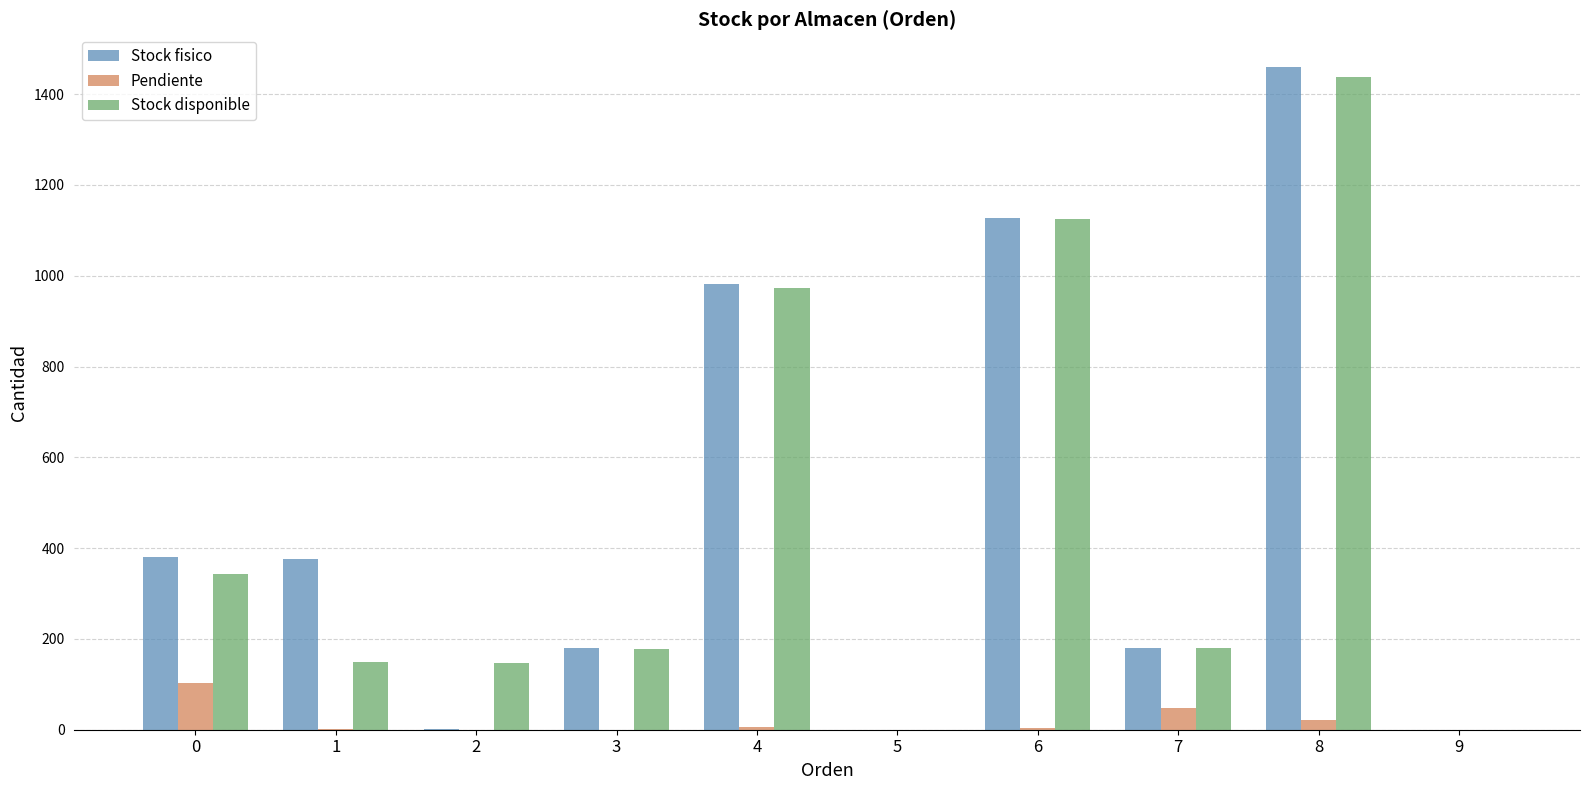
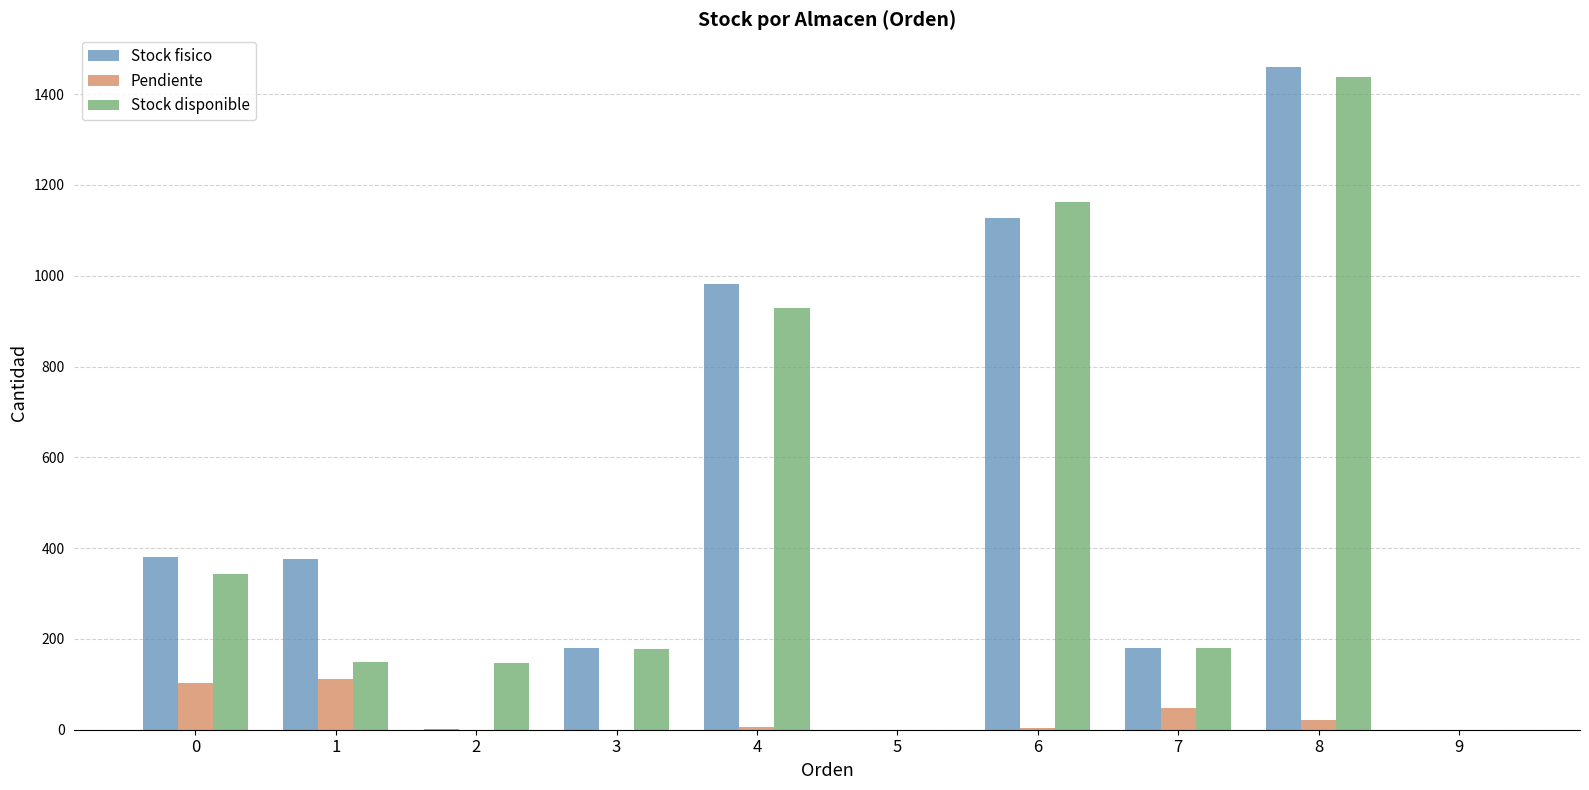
Pendiente, 1: 0 -> 110
Stock disponible, 4: 970 -> 930
Stock disponible, 6: 1120 -> 1160
